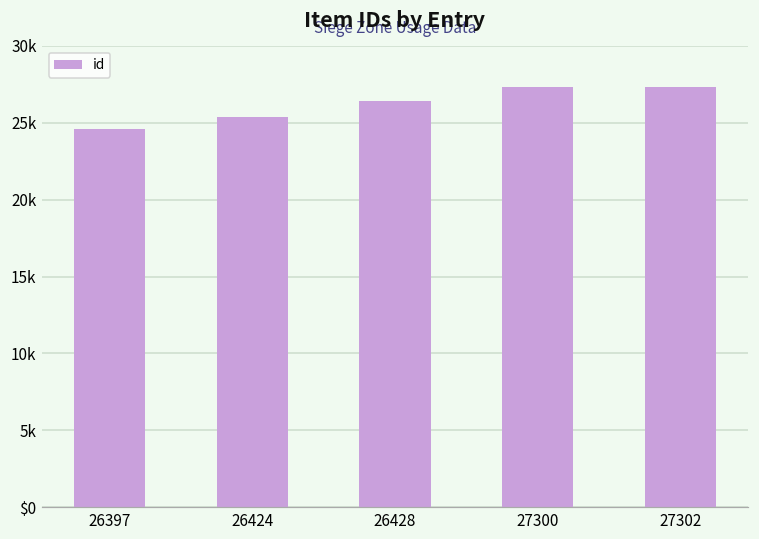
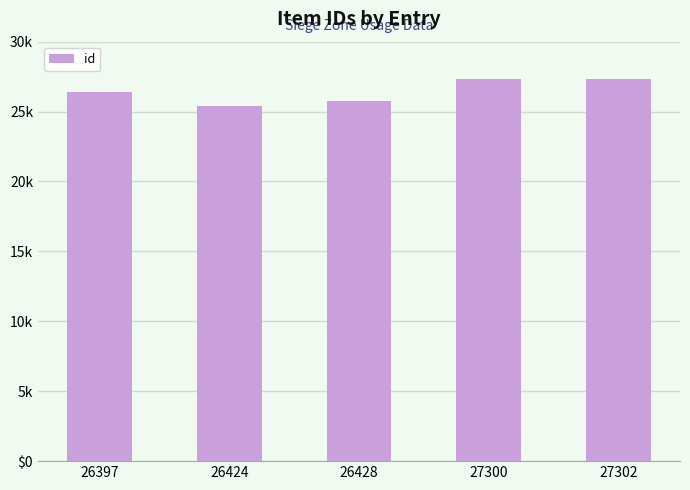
26397: 24600 -> 26400
26428: 26400 -> 25700
